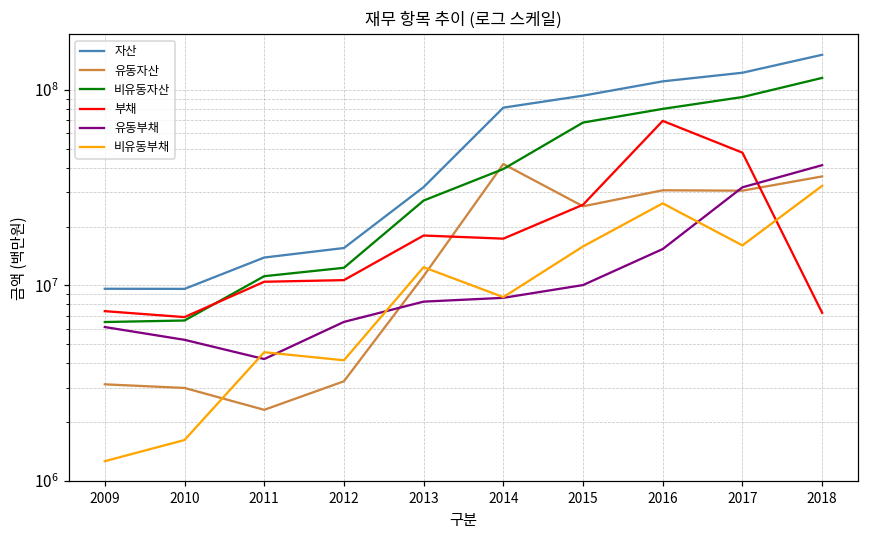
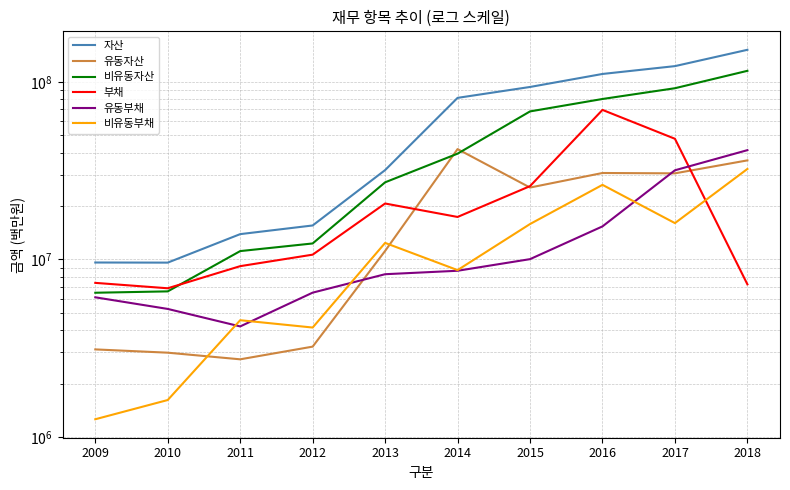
유동자산, 2011: 2300000 -> 2700000
부채, 2011: 10000000 -> 9000000
부채, 2013: 18000000 -> 21000000
